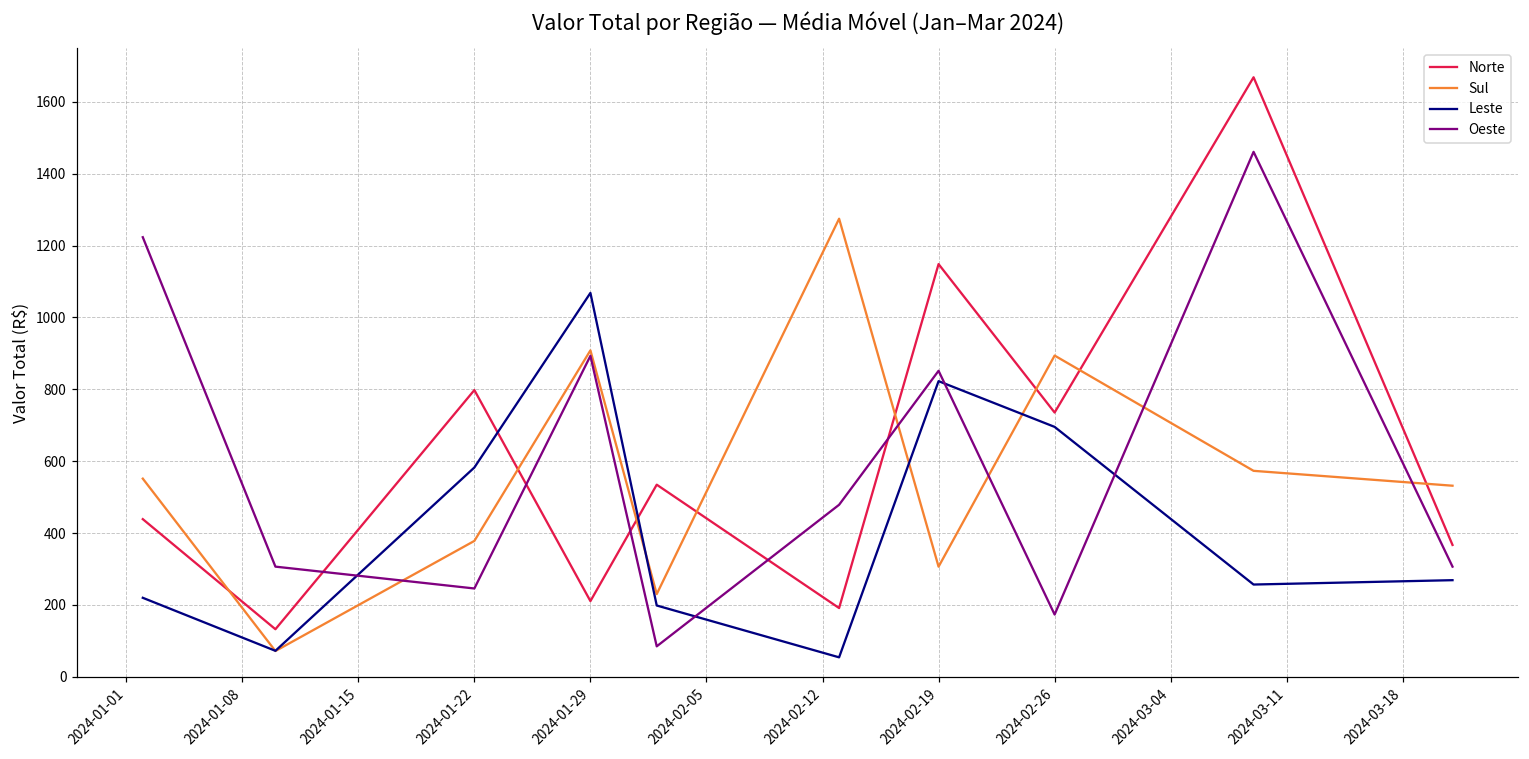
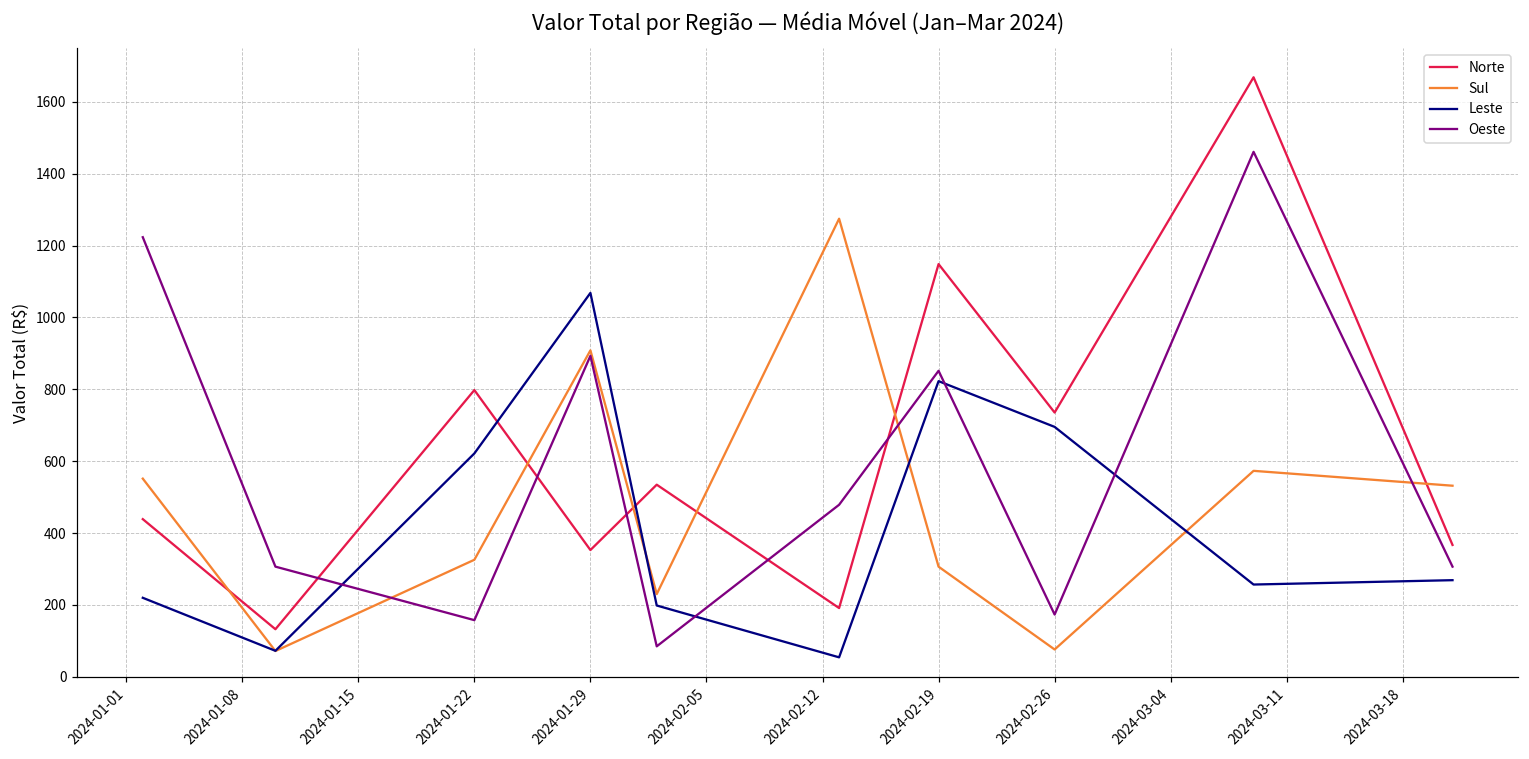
Sul, 2024-01-22: 380 -> 330
Leste, 2024-01-22: 580 -> 620
Oeste, 2024-01-22: 250 -> 160
Norte, 2024-01-29: 210 -> 350
Sul, 2024-02-26: 890 -> 80
